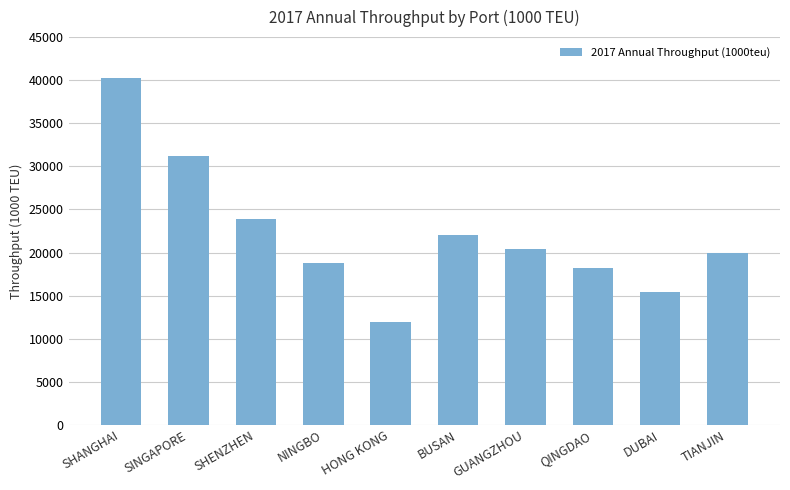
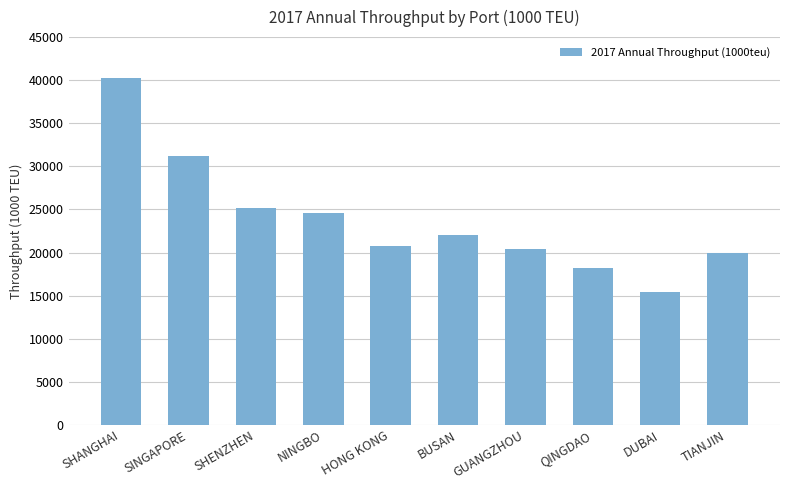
SHENZHEN: 24000 -> 25000
NINGBO: 19000 -> 25000
HONG KONG: 12000 -> 21000
